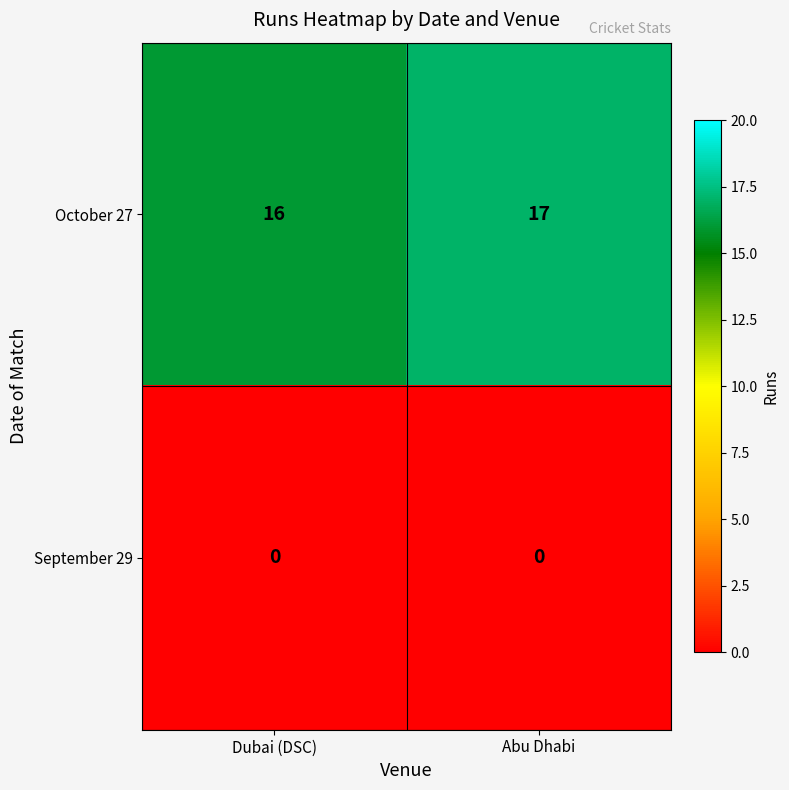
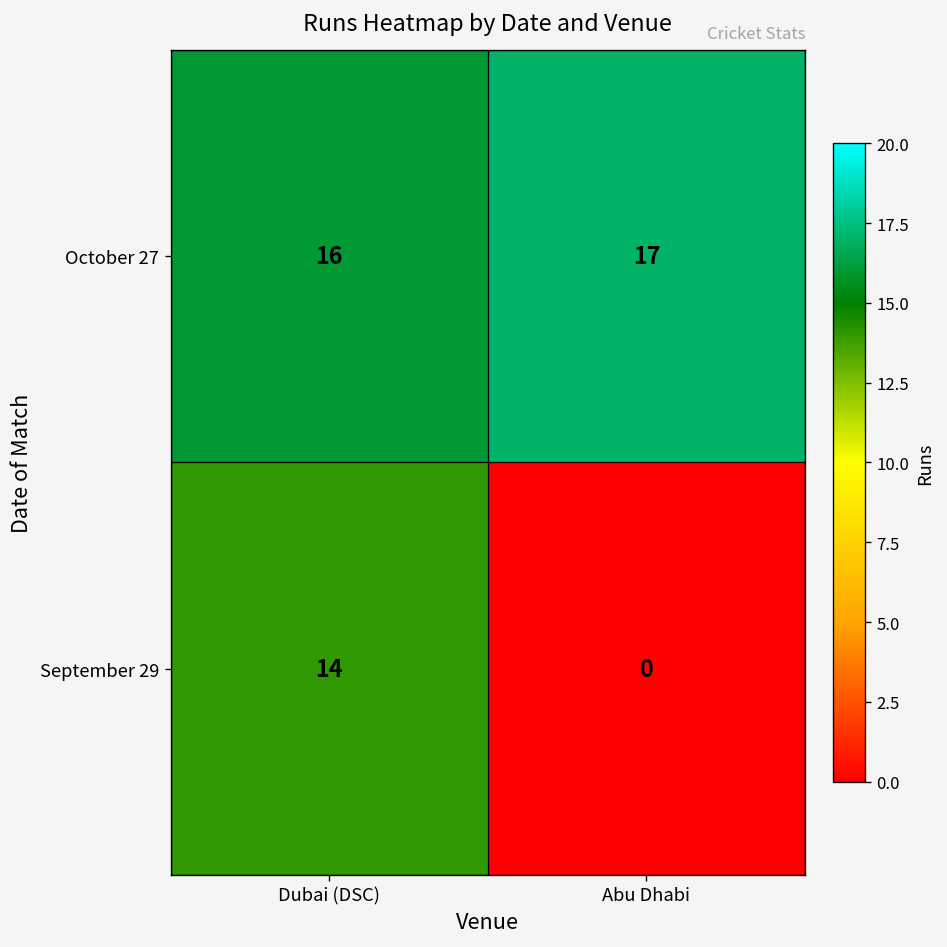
September 29, Dubai (DSC): 0 -> 14
